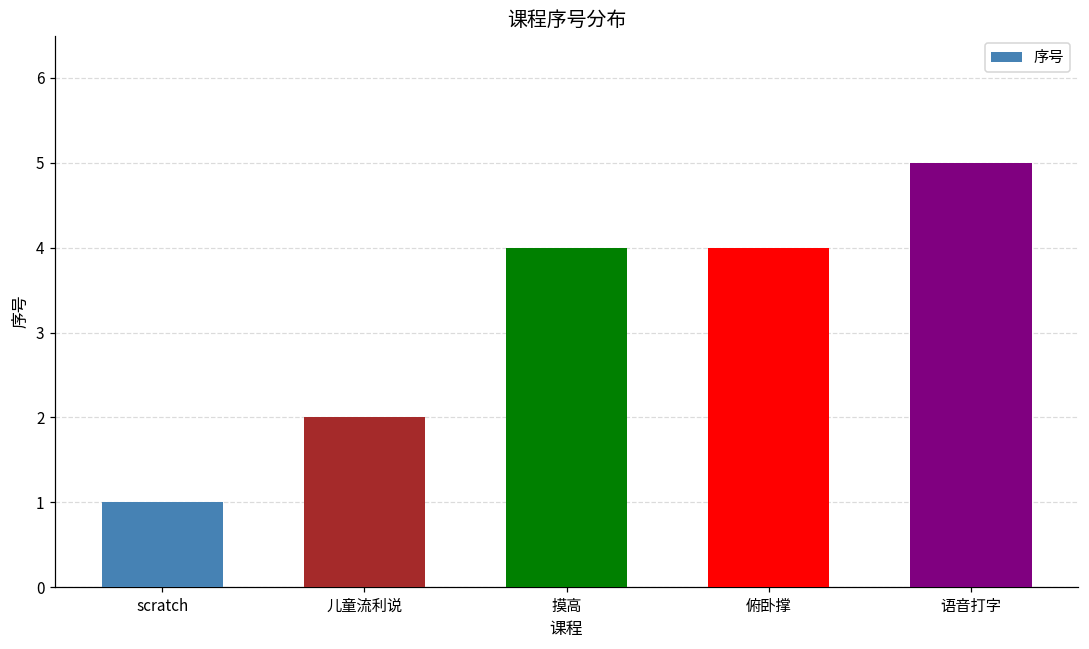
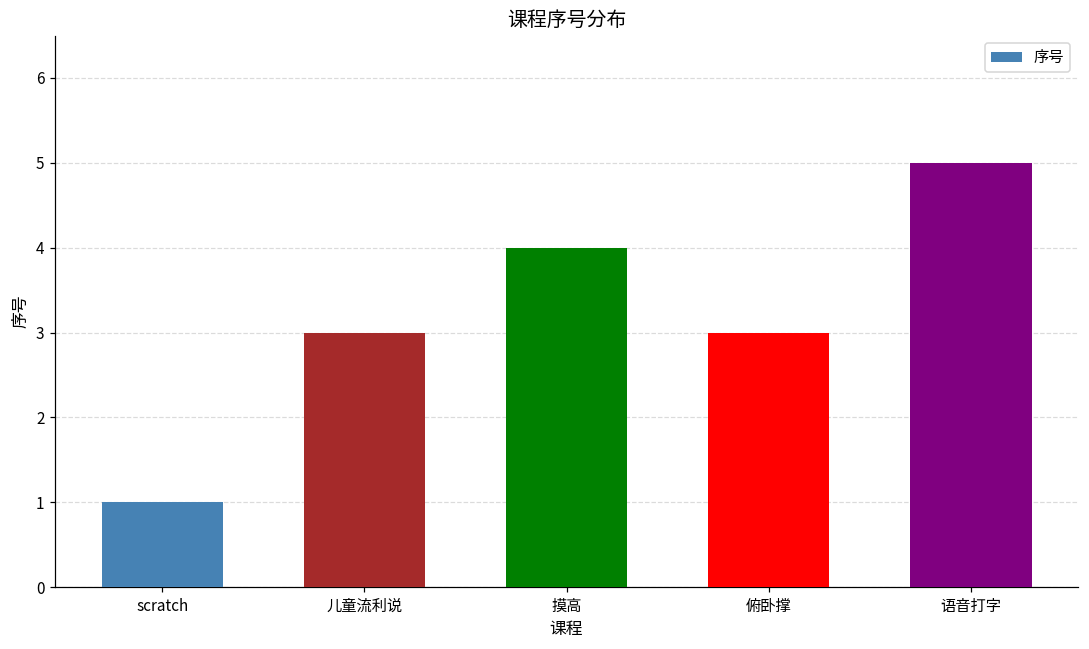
儿童流利说: 2 -> 3
俯卧撑: 4 -> 3
